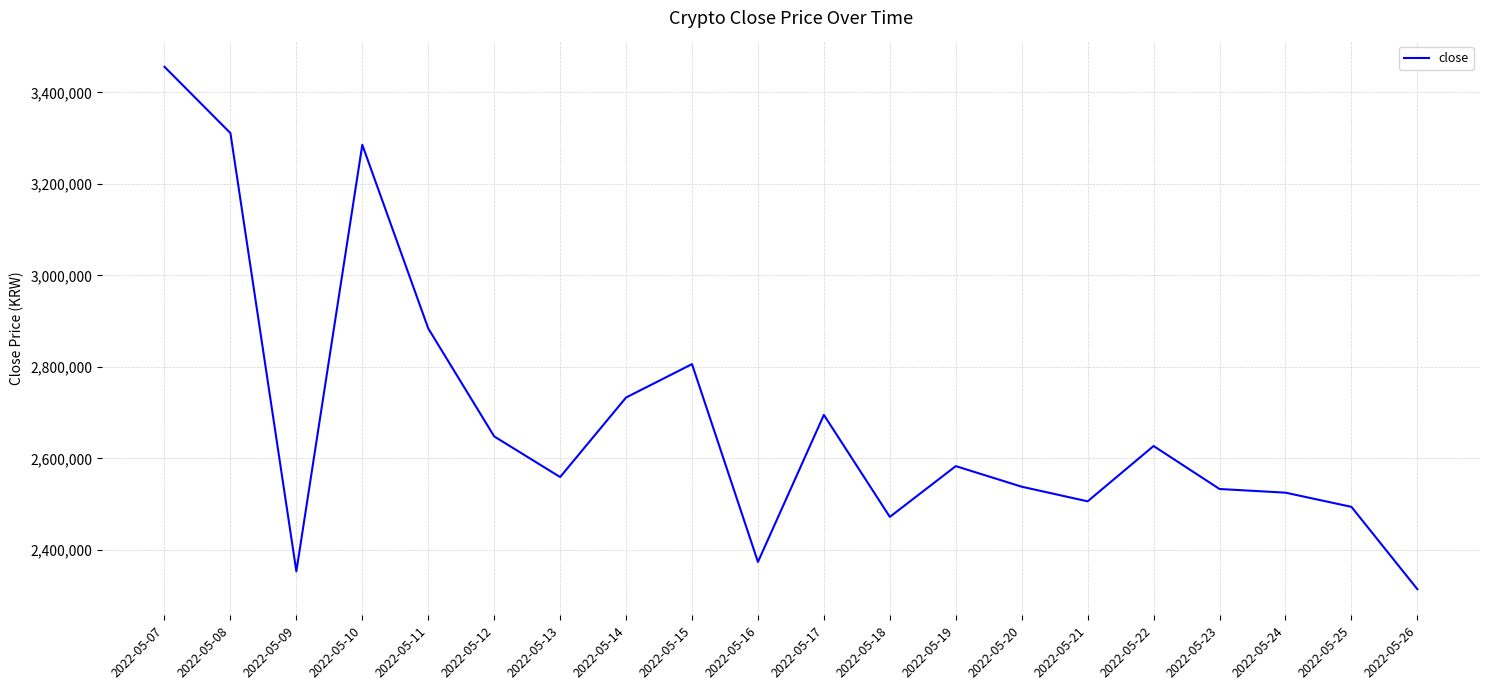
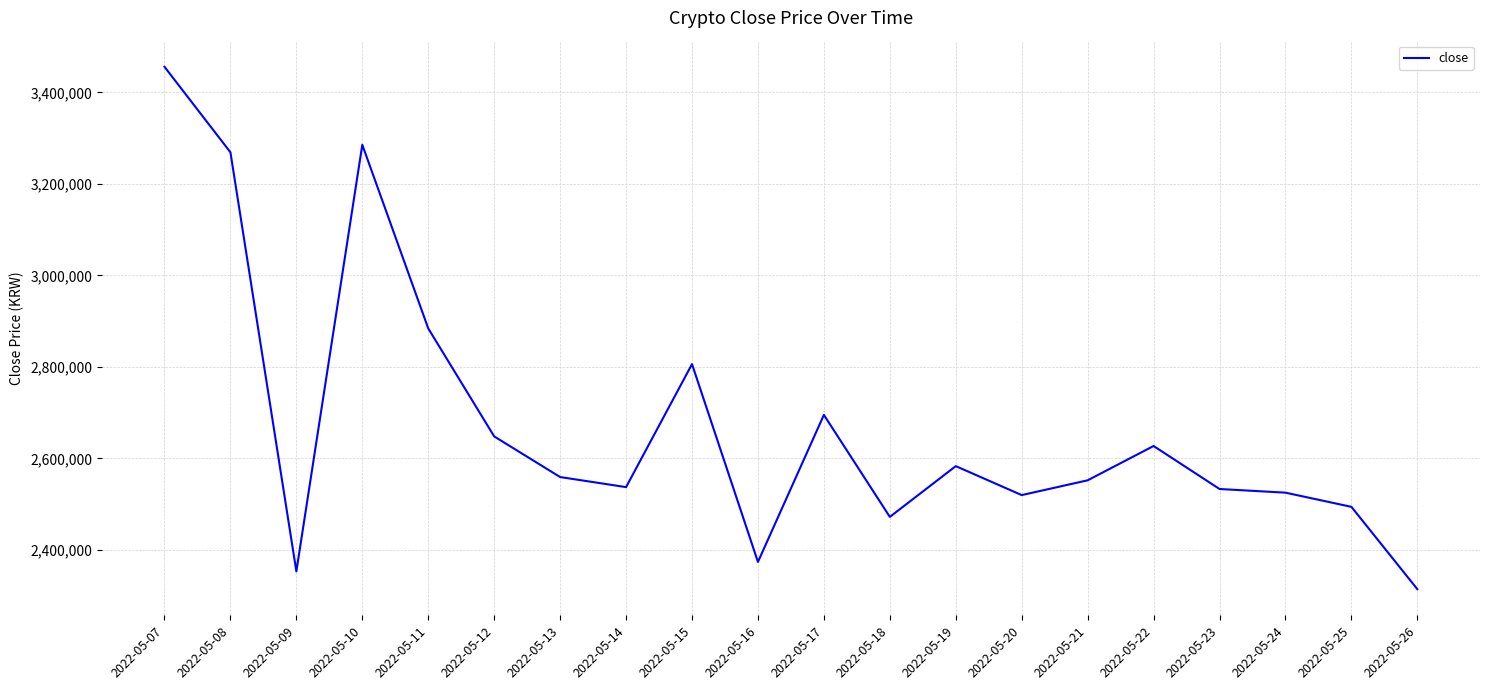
2022-05-08: 3,310,000 -> 3,270,000
2022-05-14: 2,730,000 -> 2,540,000
2022-05-20: 2,540,000 -> 2,520,000
2022-05-21: 2,510,000 -> 2,550,000
